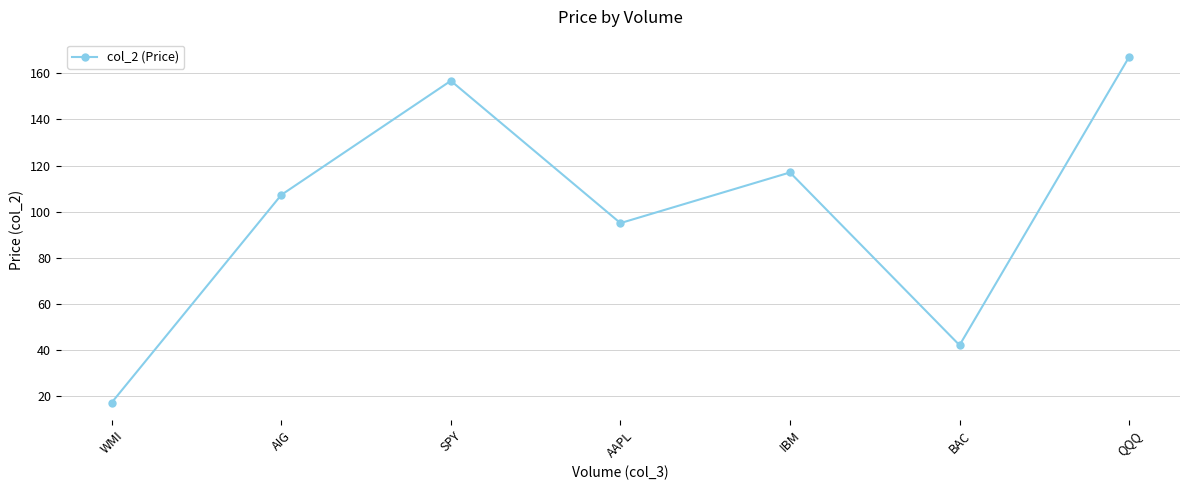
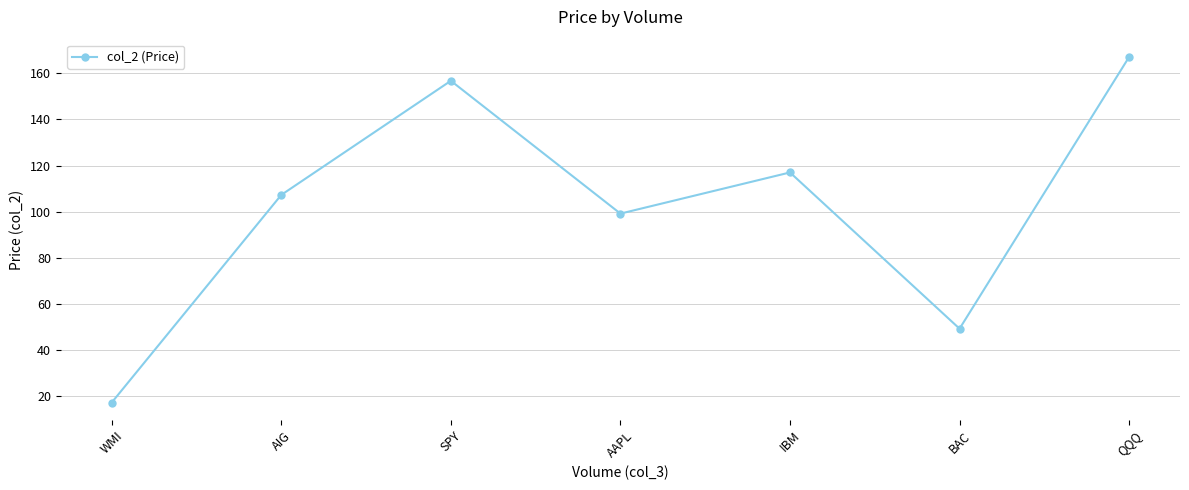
AAPL: 95 -> 99
BAC: 42 -> 49
